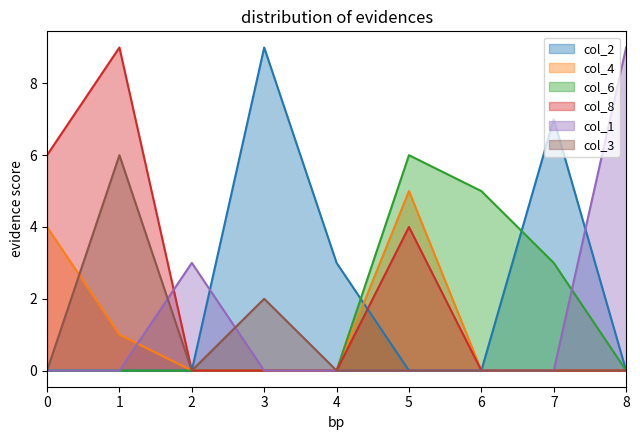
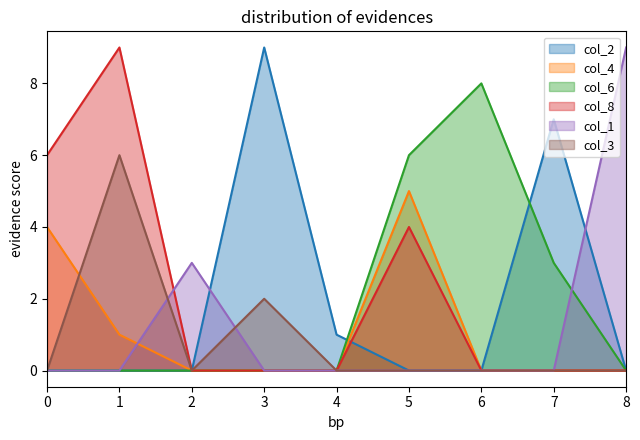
col_2, 4: 3 -> 1
col_6, 6: 5 -> 8
